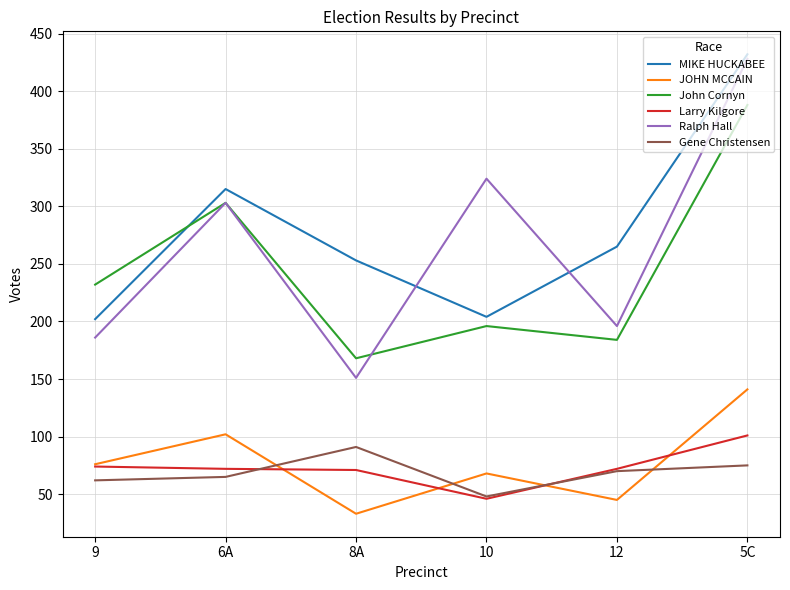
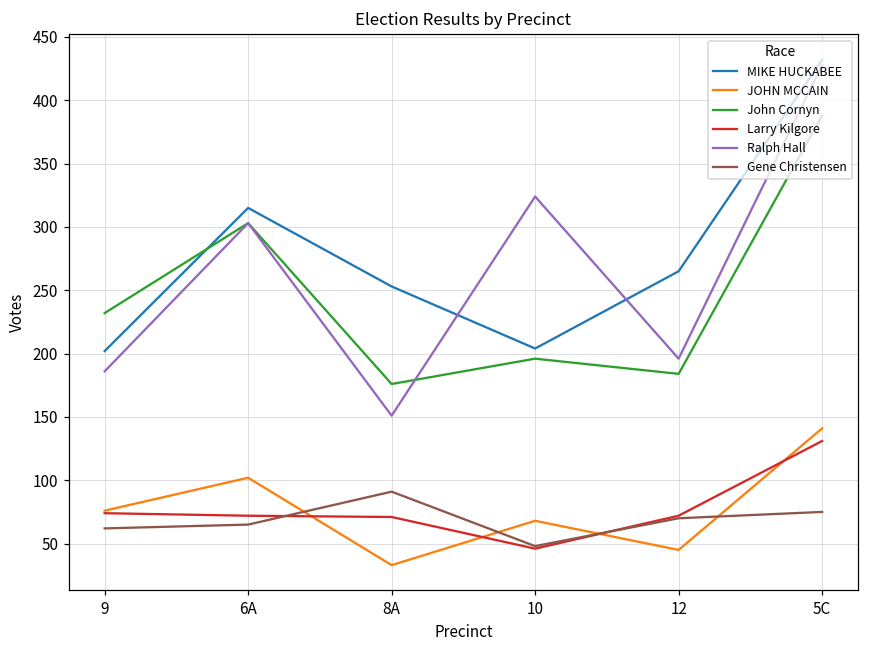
John Cornyn, 8A: 168 -> 176
Larry Kilgore, 5C: 101 -> 131
